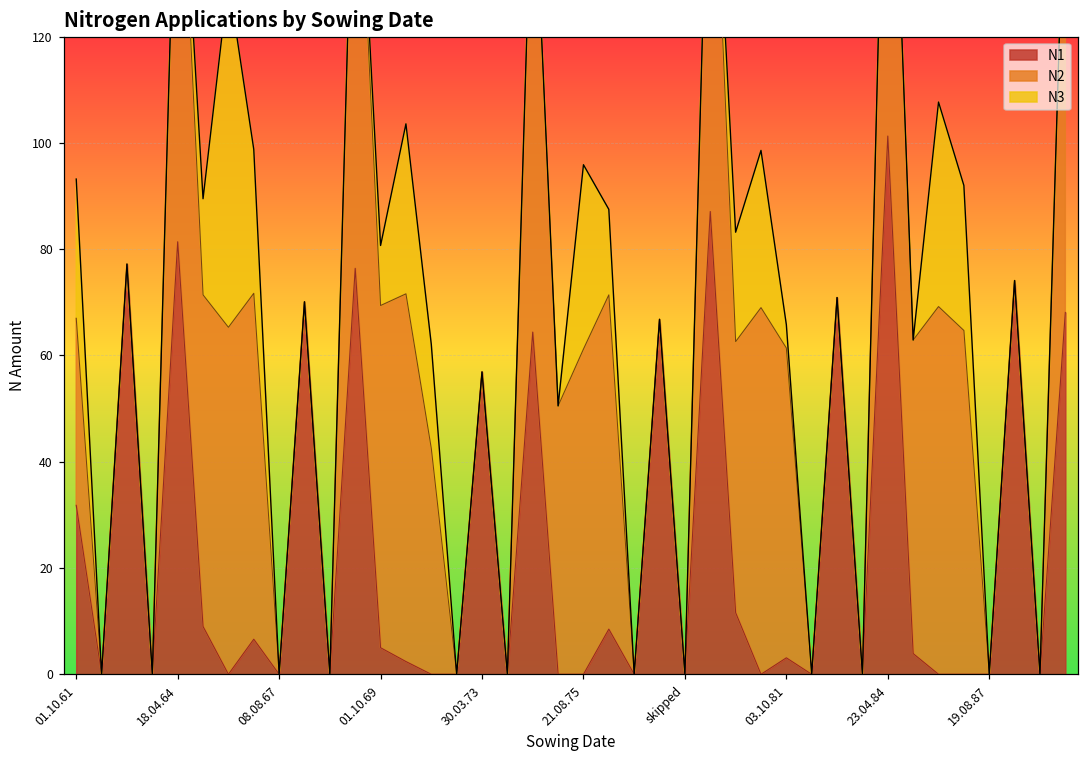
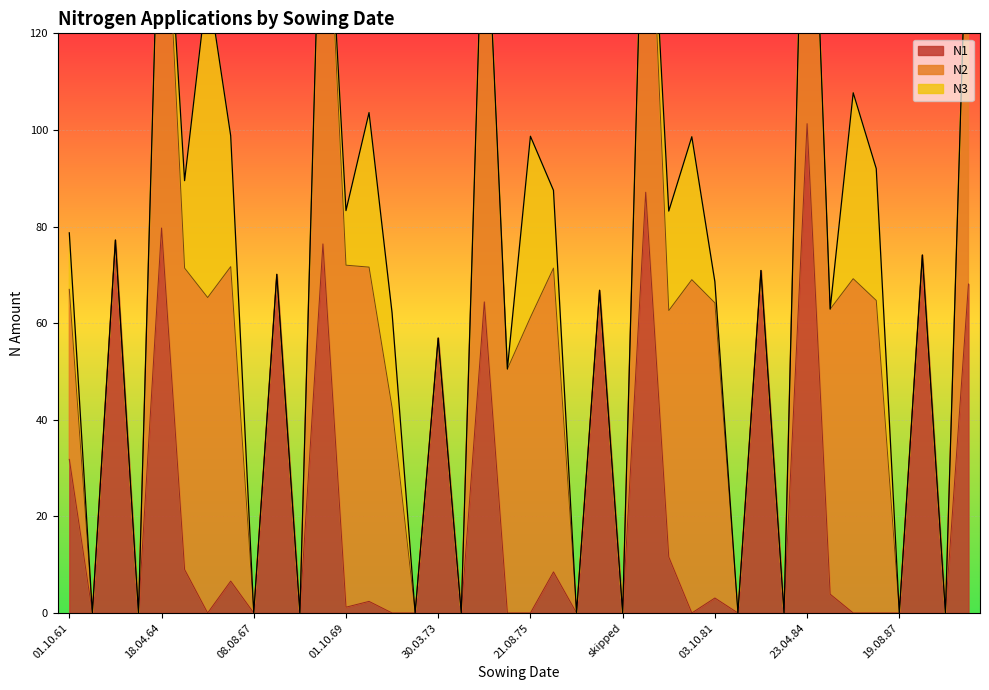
N3, 01.10.61: 26 -> 12
N1, 18.04.64: 81 -> 80
N1, 01.10.69: 5 -> 1
N2, 01.10.69: 64 -> 71
N3, 21.08.75: 35 -> 38
N2, 03.10.81: 58 -> 61
